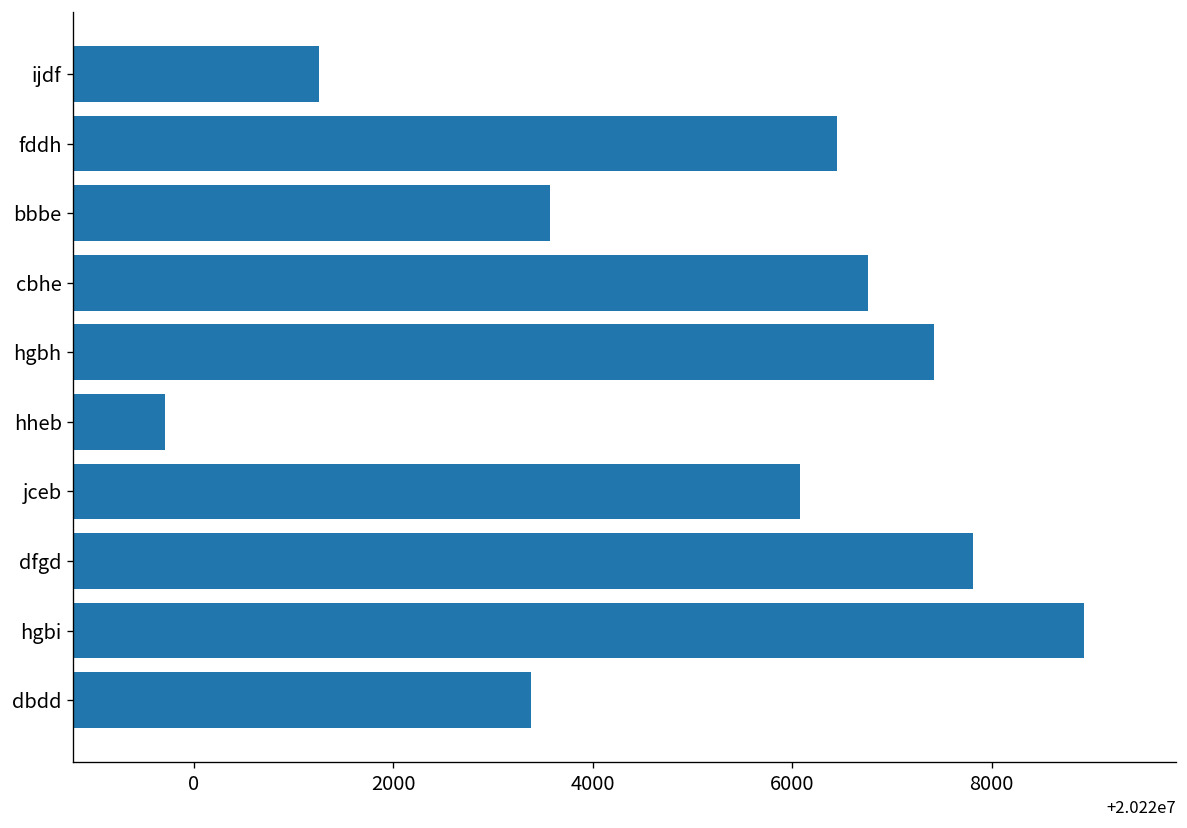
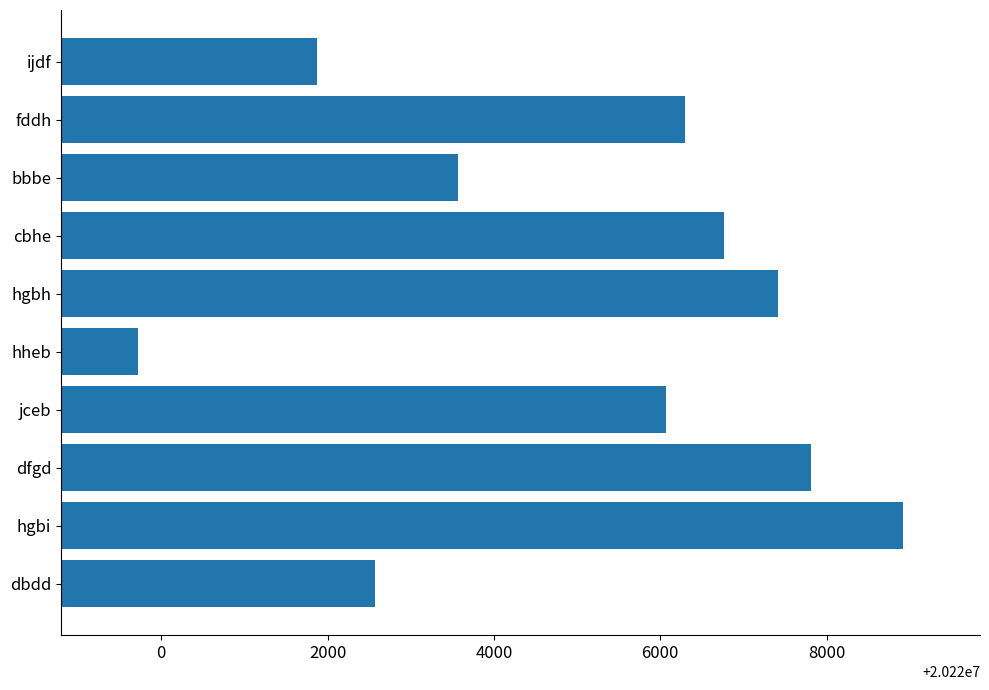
ijdf: 20221300 -> 20221900
fddh: 20226500 -> 20226300
dbdd: 20223400 -> 20222600
